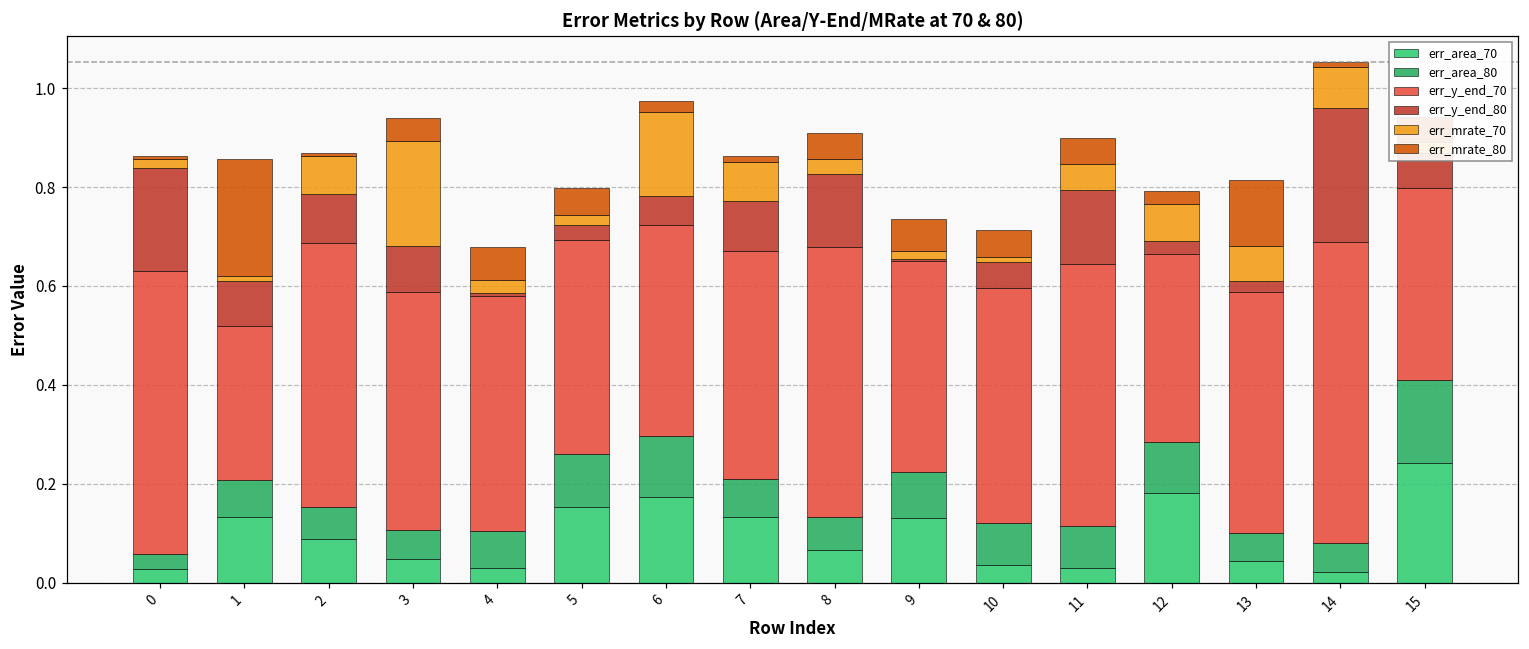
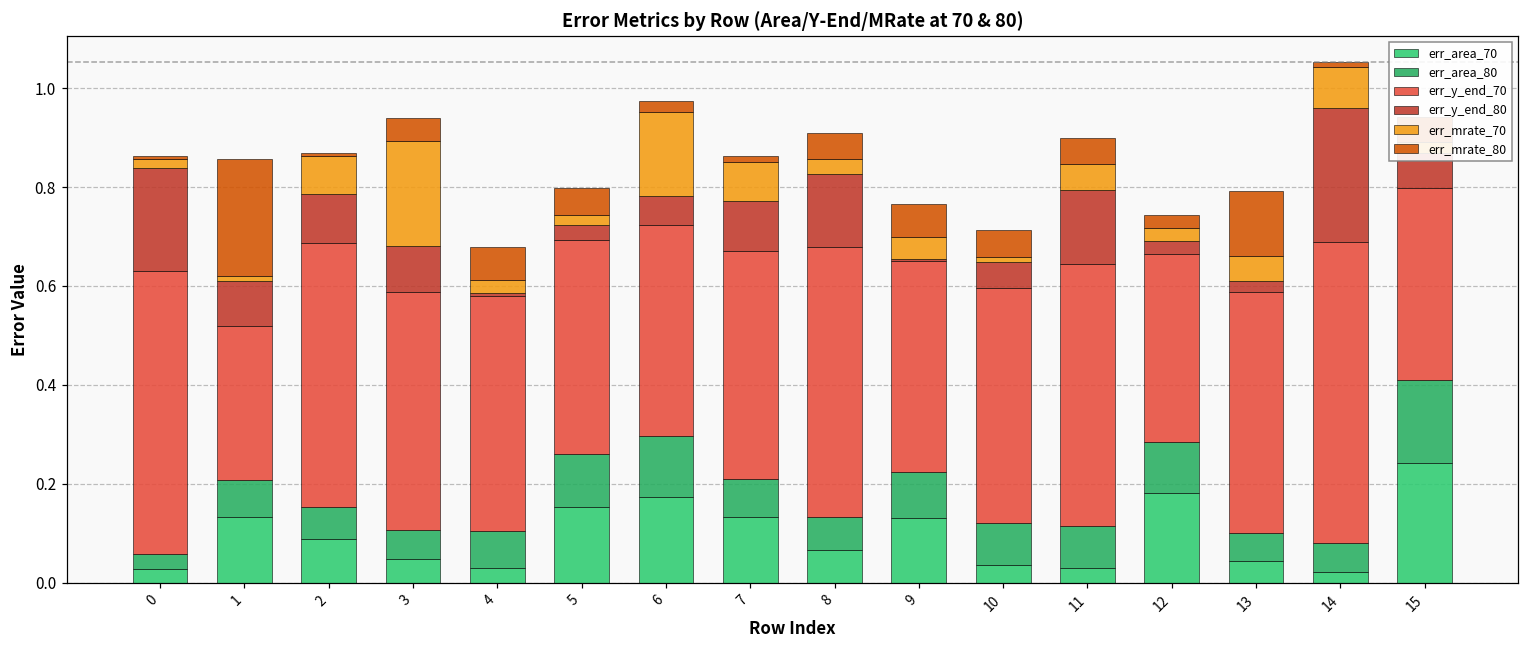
err_mrate_70, 9: 0.01 -> 0.04
err_mrate_70, 12: 0.07 -> 0.03
err_mrate_70, 13: 0.07 -> 0.05
